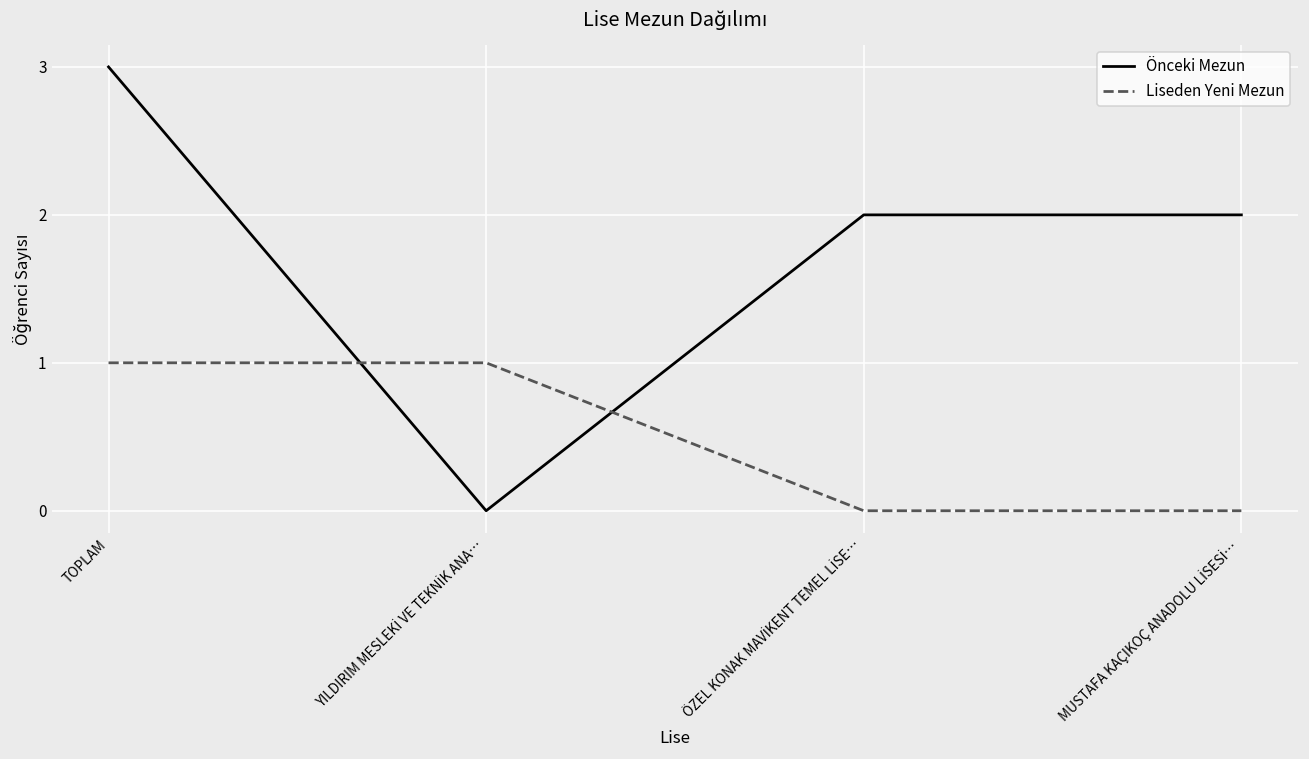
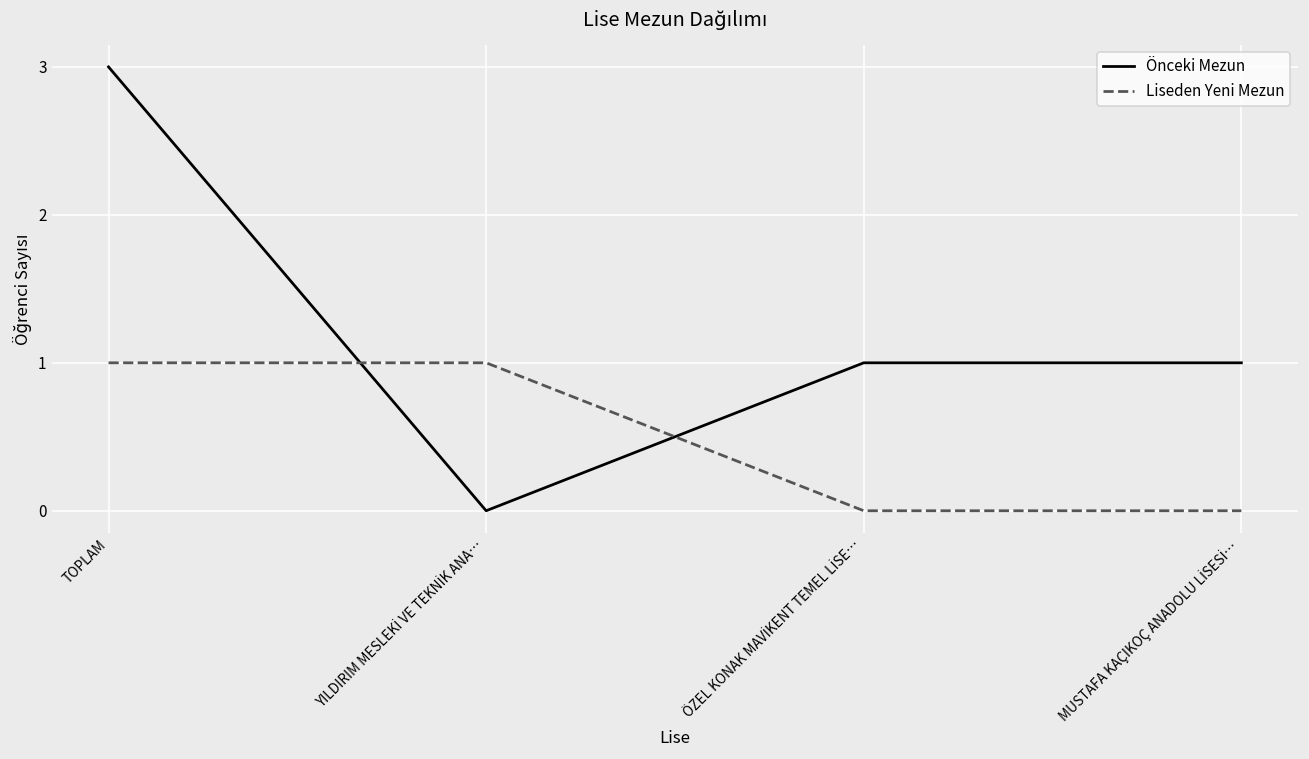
Önceki Mezun, ÖZEL KONAK MAVİKENT TEMEL LİSE…: 2 -> 1
Önceki Mezun, MUSTAFA KAÇIKOÇ ANADOLU LİSESİ…: 2 -> 1
